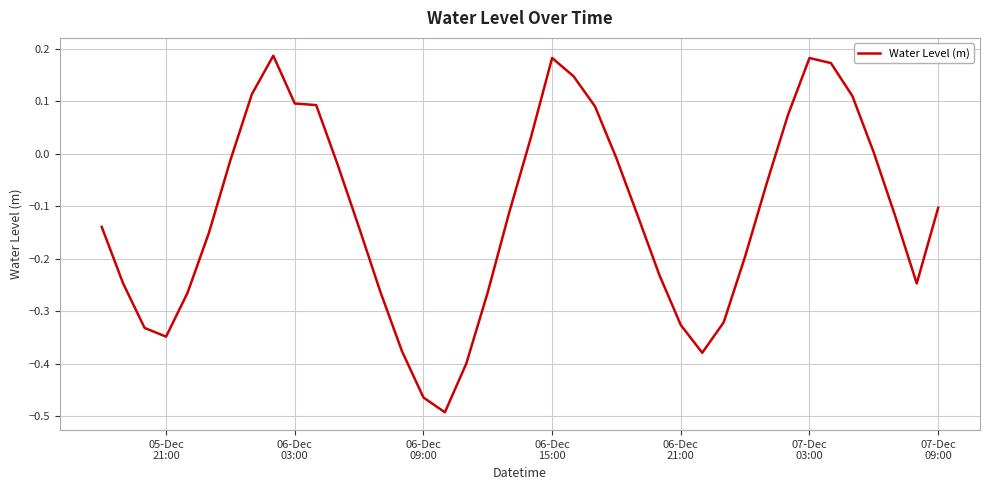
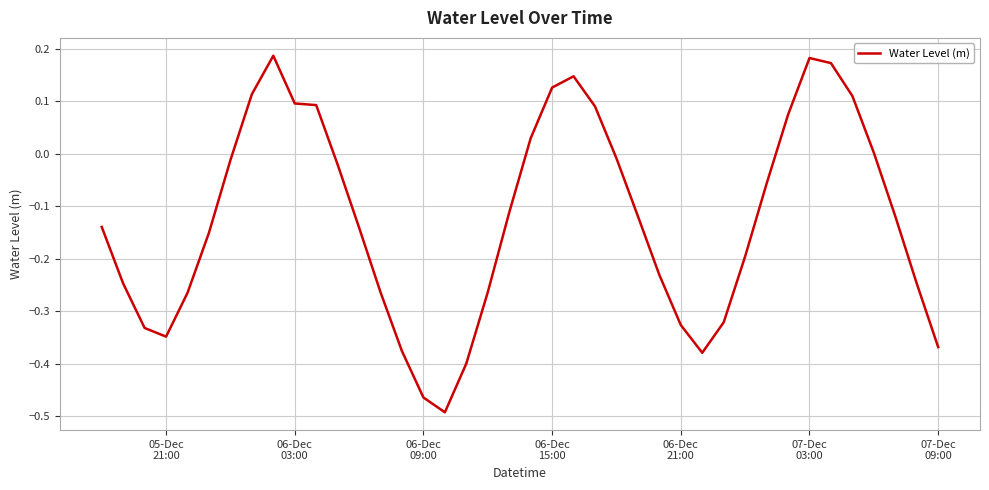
06-Dec 15:00: 0.18 -> 0.13
07-Dec 09:00: -0.10 -> -0.37
